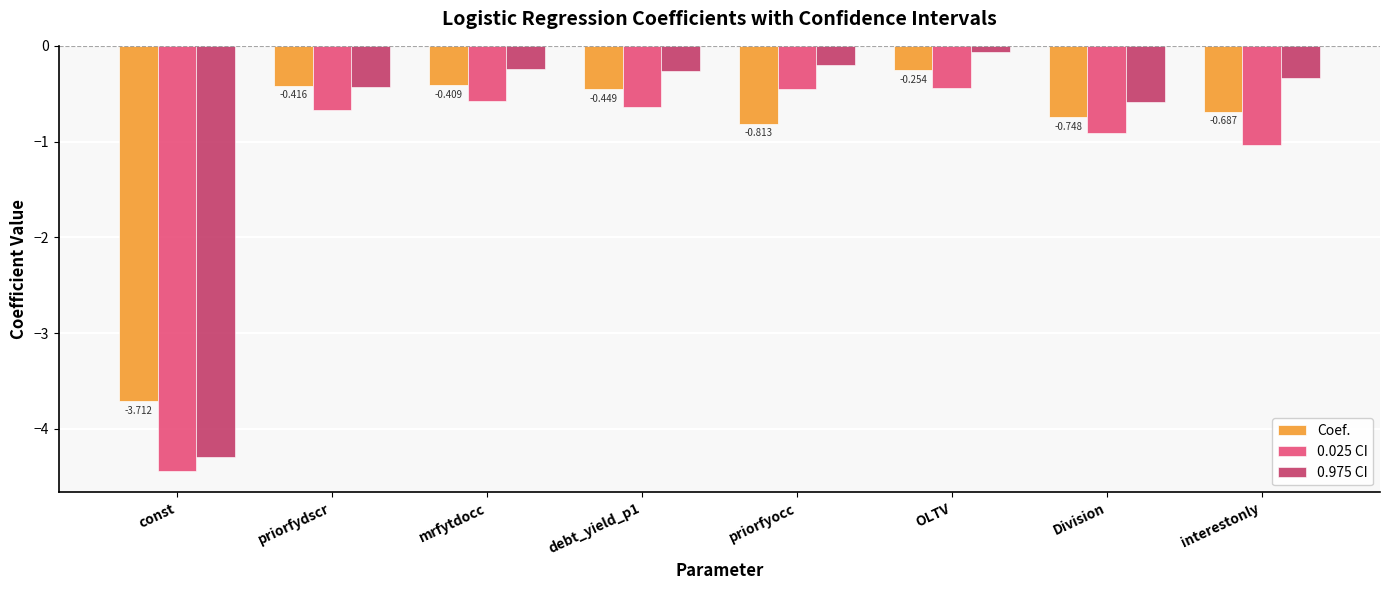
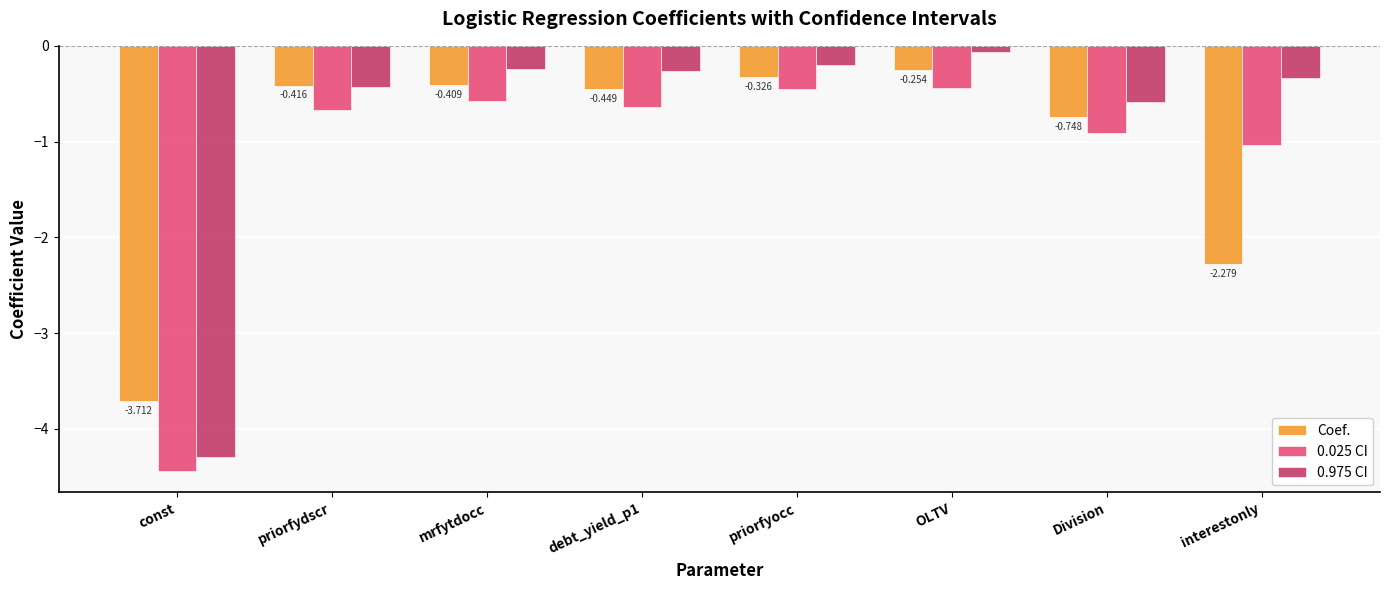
Coef., priorfyocc: -0.813 -> -0.326
Coef., interestonly: -0.687 -> -2.279
